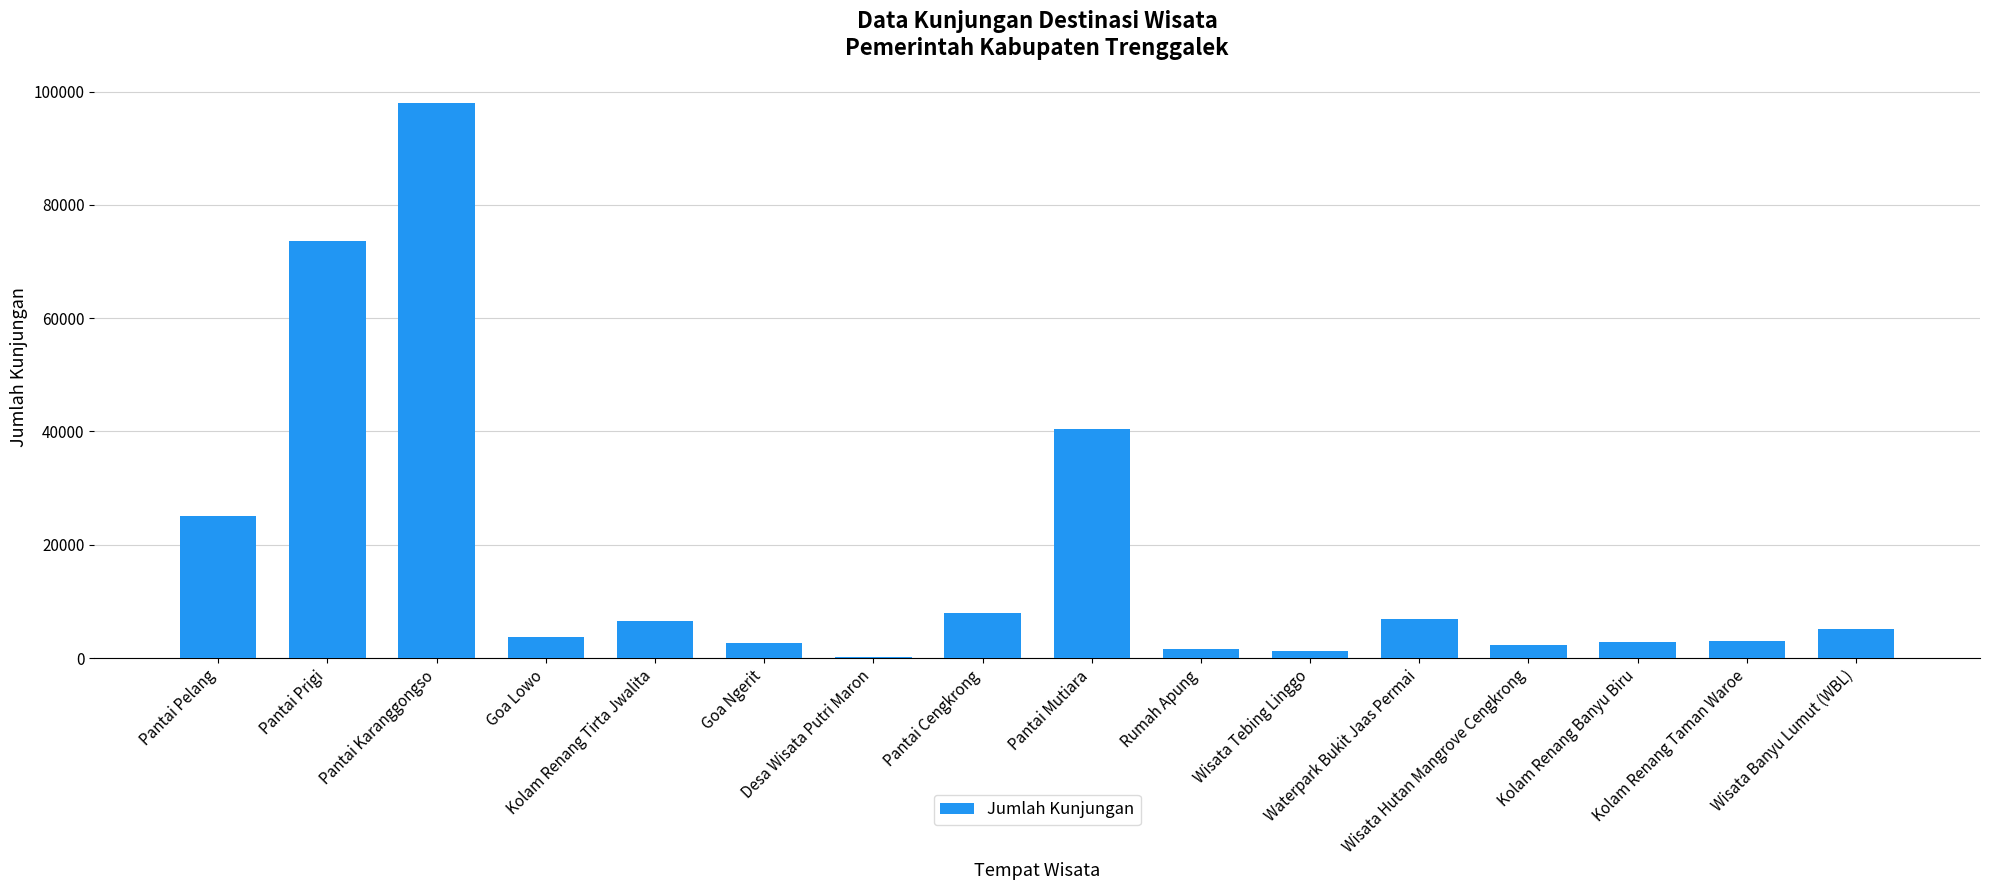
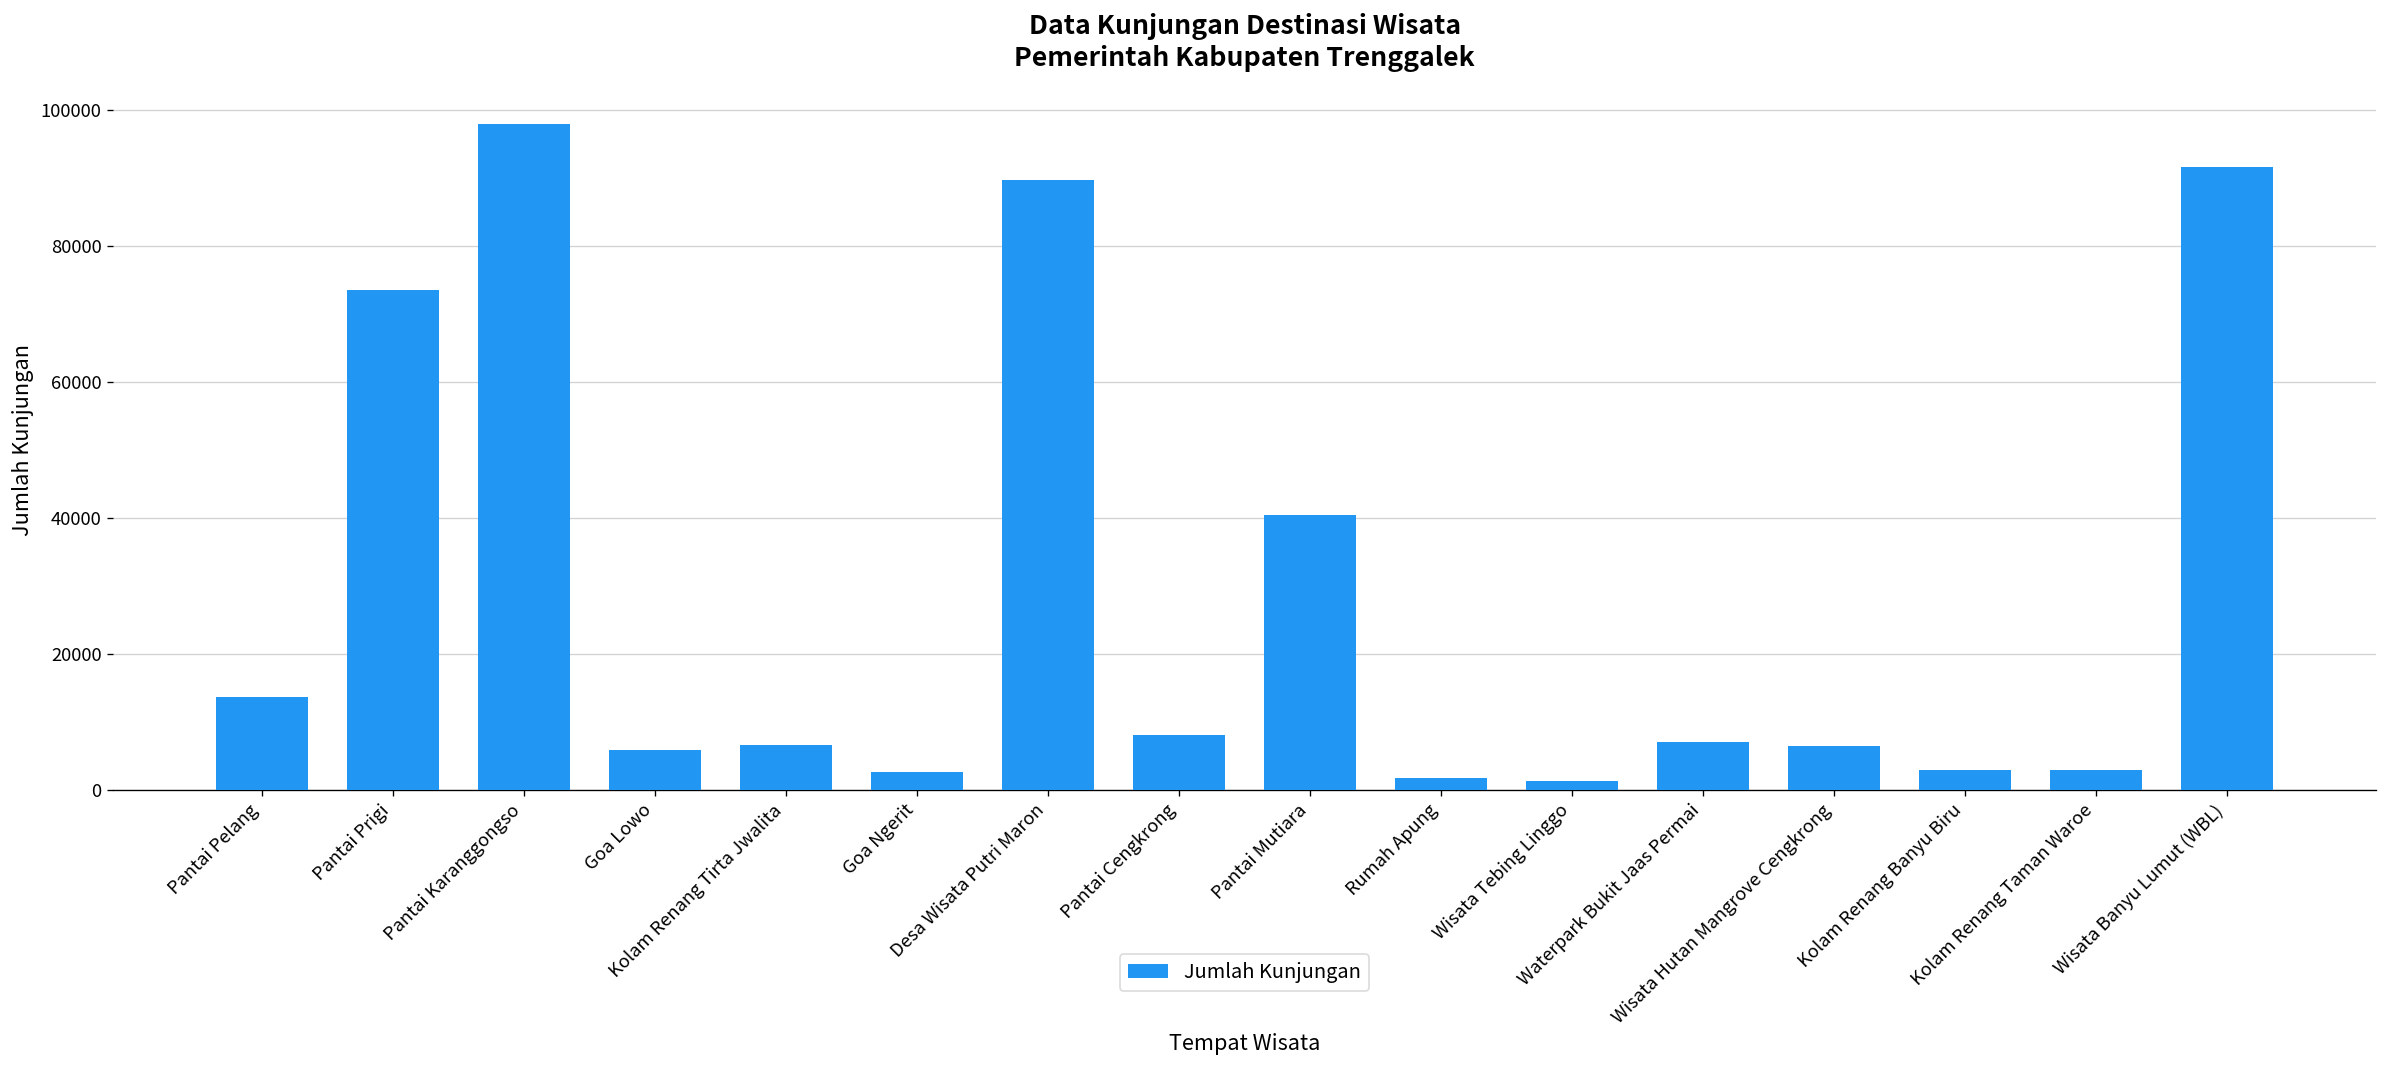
Pantai Pelang: 25000 -> 14000
Goa Lowo: 4000 -> 6000
Desa Wisata Putri Maron: 0 -> 90000
Wisata Hutan Mangrove Cengkrong: 2000 -> 6000
Wisata Banyu Lumut (WBL): 5000 -> 92000
